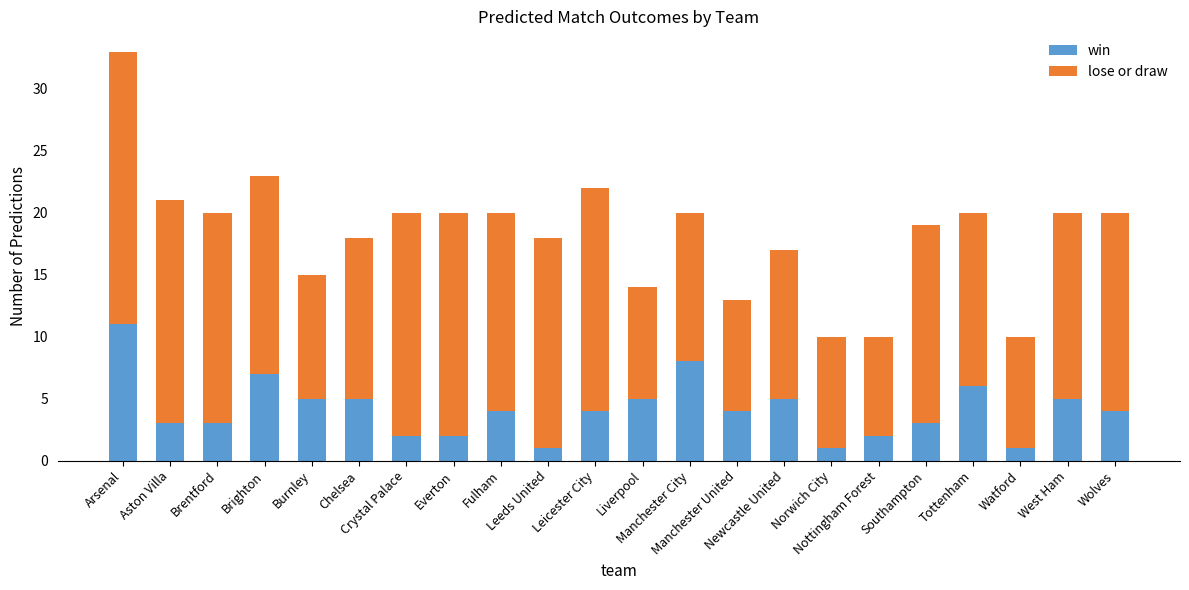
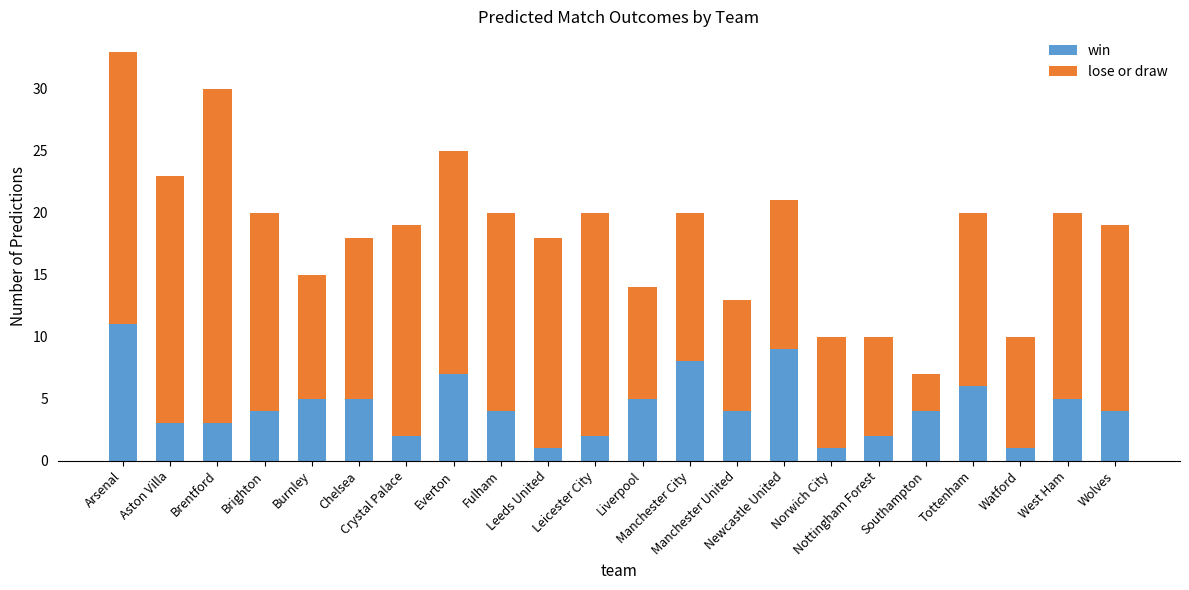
lose or draw, Aston Villa: 18 -> 20
lose or draw, Brentford: 17 -> 27
win, Brighton: 7 -> 4
lose or draw, Crystal Palace: 18 -> 17
win, Everton: 2 -> 7
win, Leicester City: 4 -> 2
win, Newcastle United: 5 -> 9
win, Southampton: 3 -> 4
lose or draw, Southampton: 16 -> 3
lose or draw, Wolves: 16 -> 15
